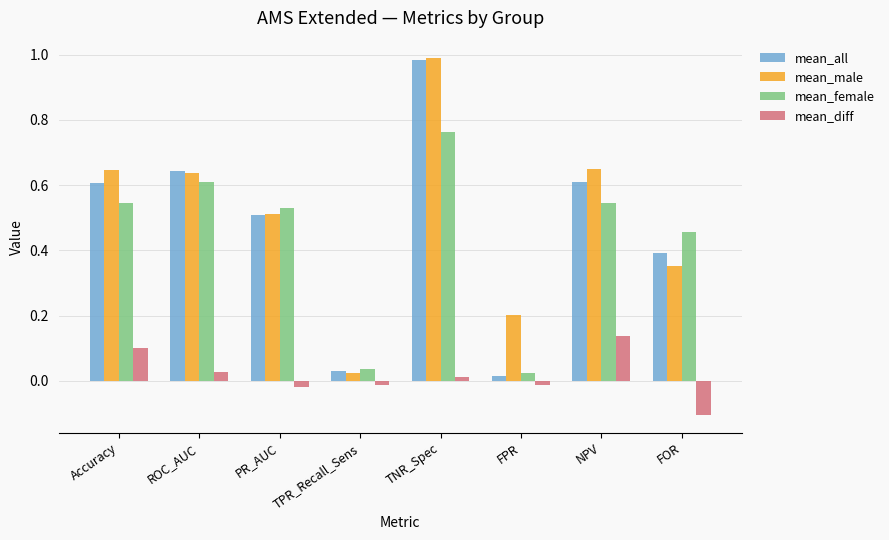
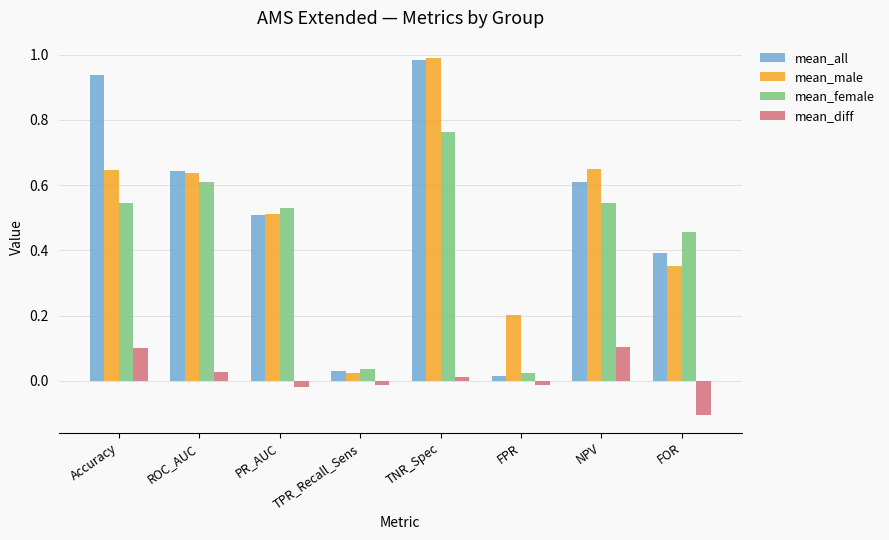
mean_all, Accuracy: 0.61 -> 0.94
mean_diff, NPV: 0.14 -> 0.10
